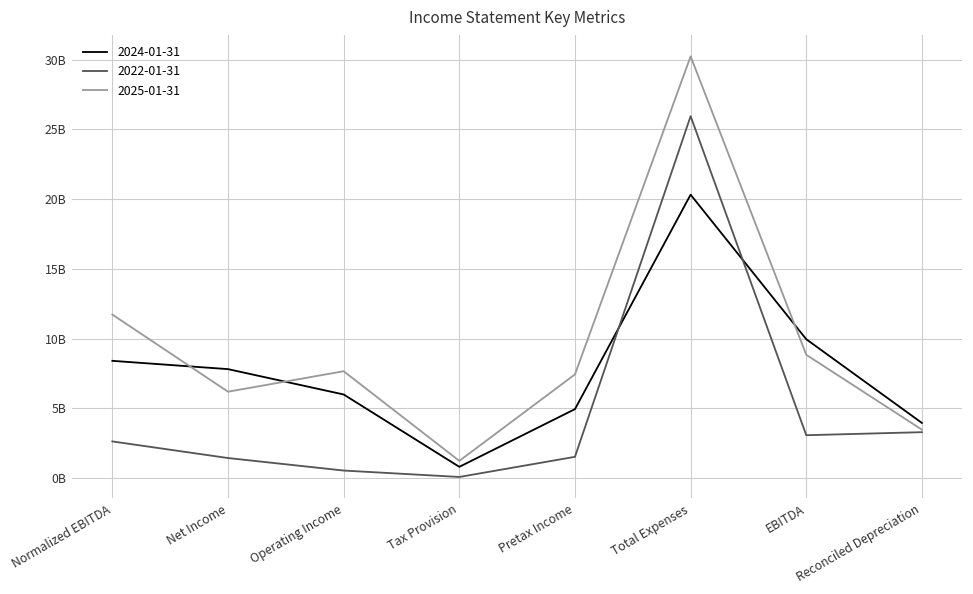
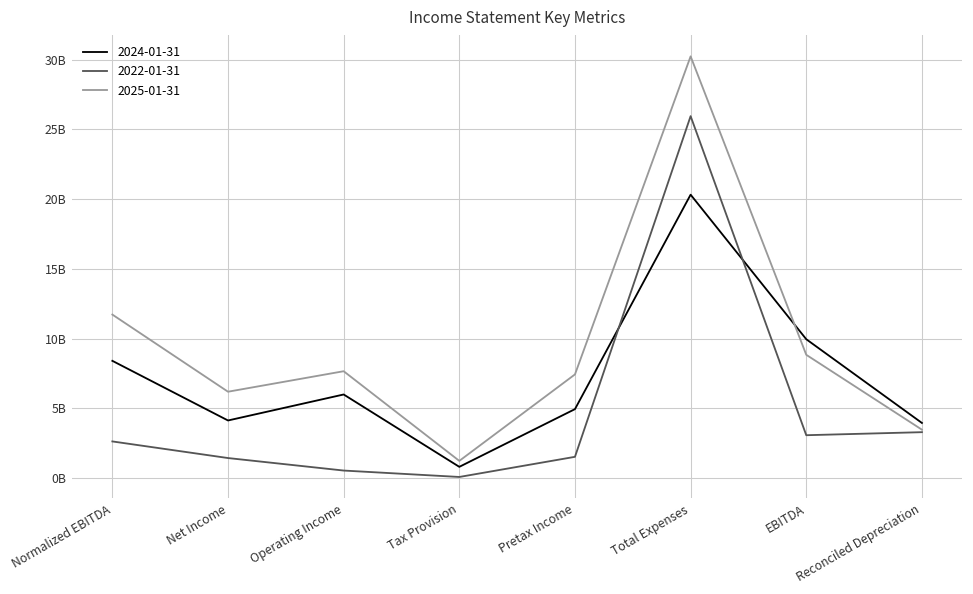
2024-01-31, Net Income: 7800000000 -> 4100000000
